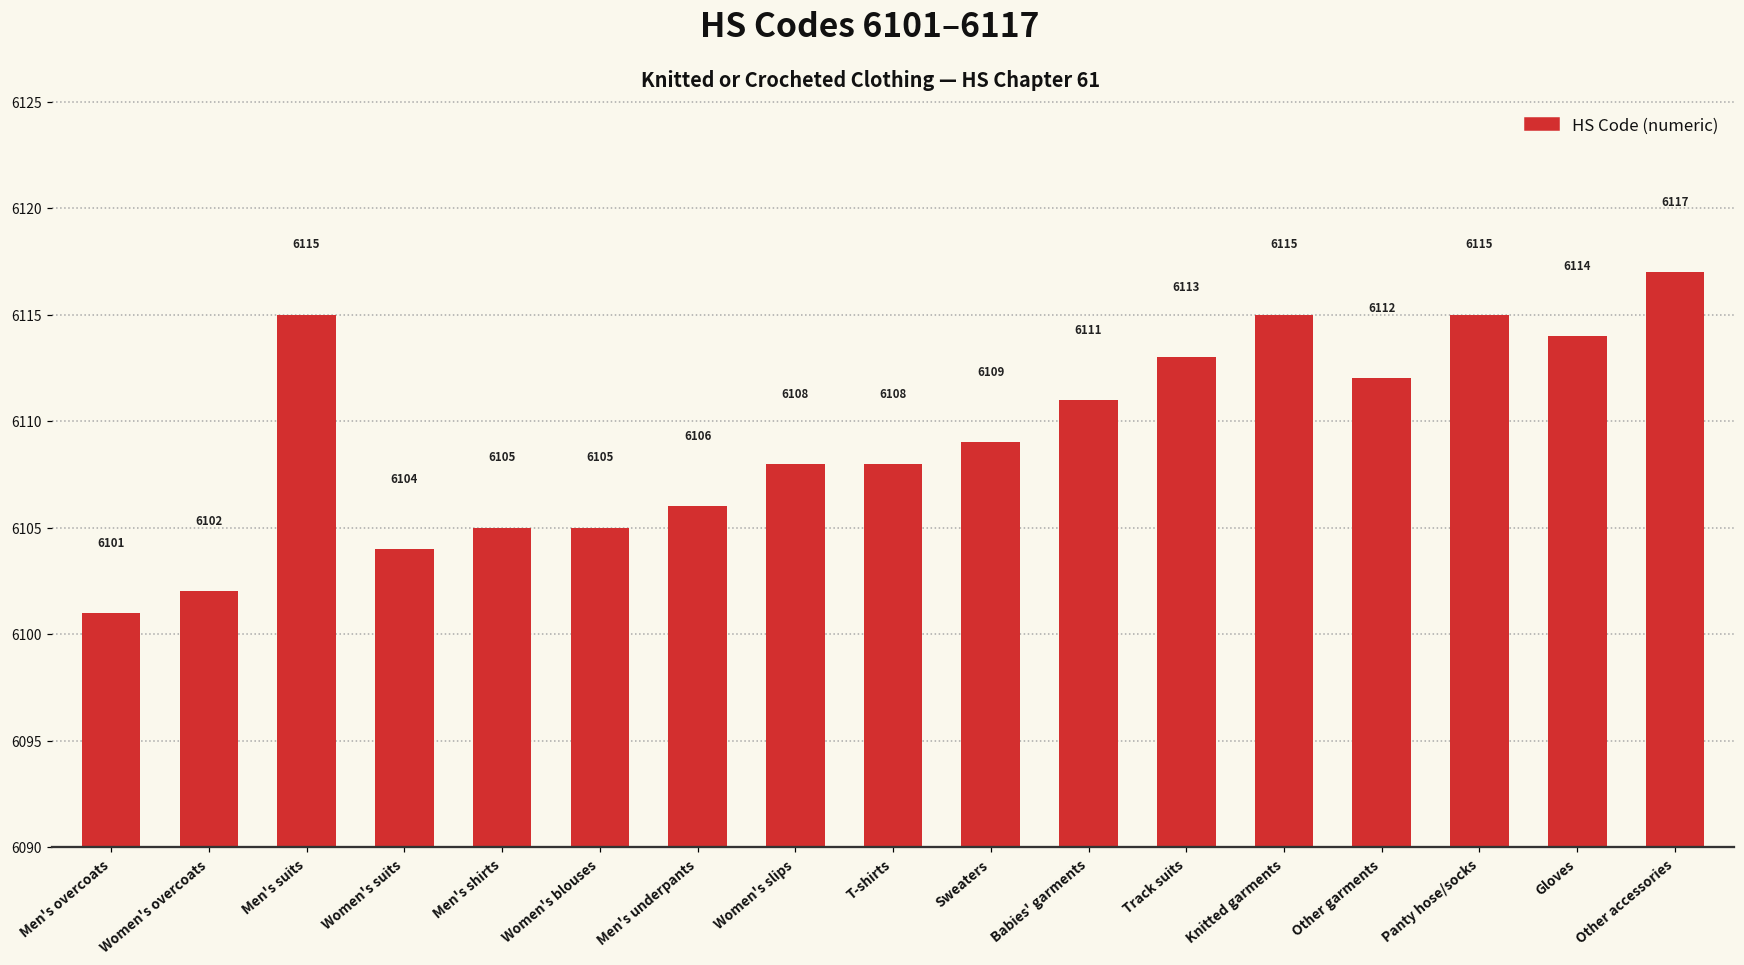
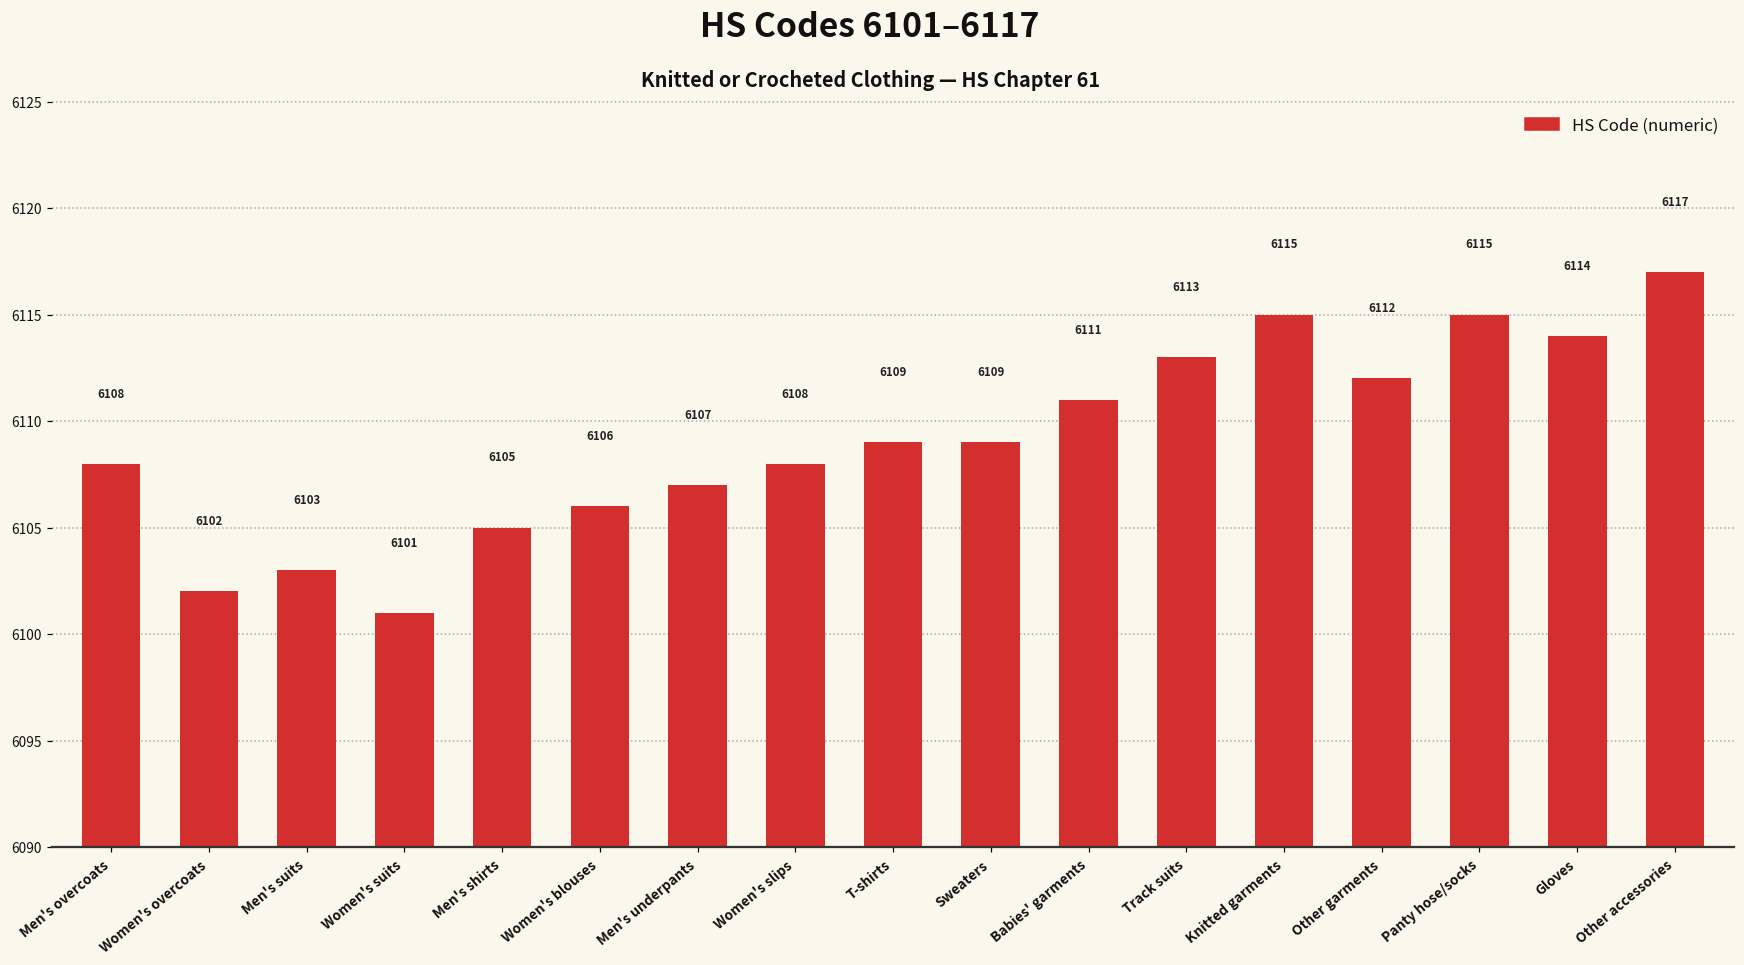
Men's overcoats: 6101 -> 6108
Men's suits: 6115 -> 6103
Women's suits: 6104 -> 6101
Women's blouses: 6105 -> 6106
Men's underpants: 6106 -> 6107
T-shirts: 6108 -> 6109
